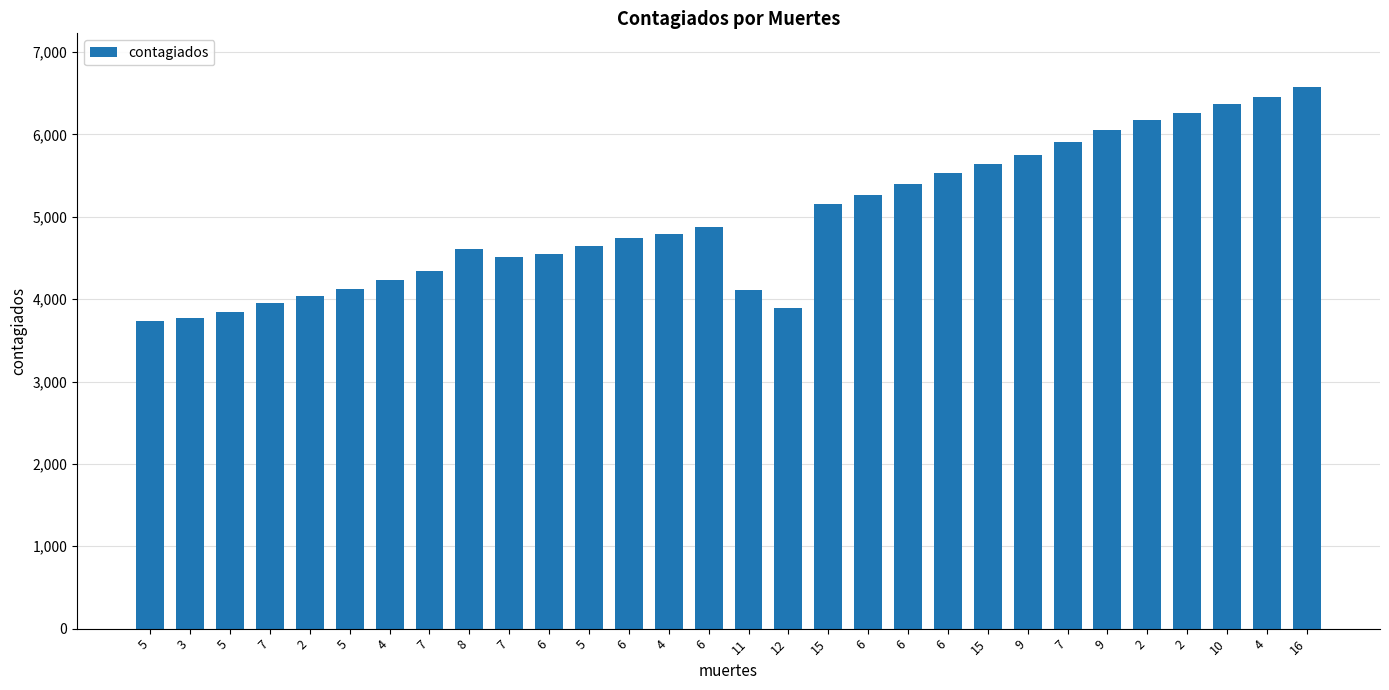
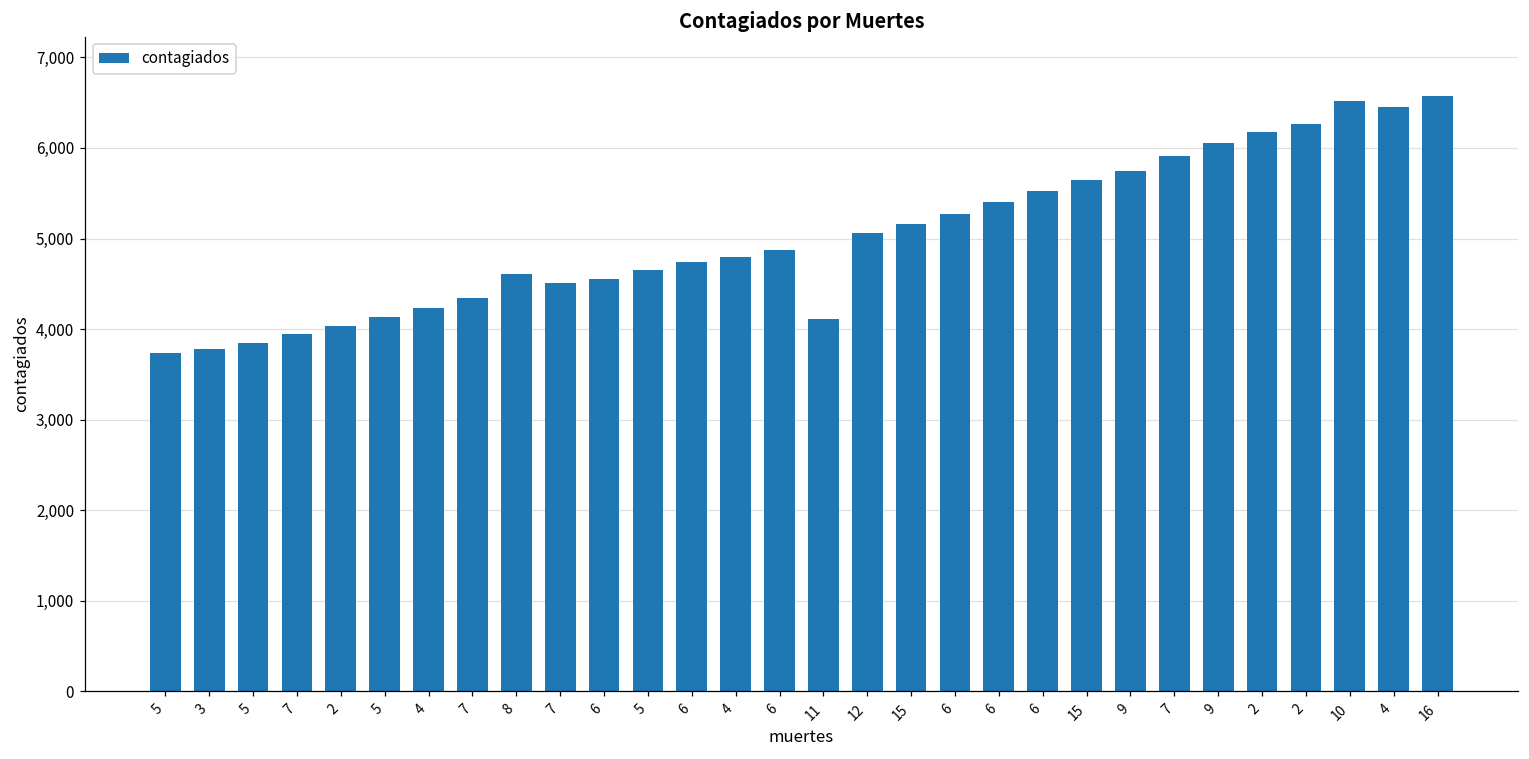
12: 3,900 -> 5,100
10: 6,400 -> 6,500
